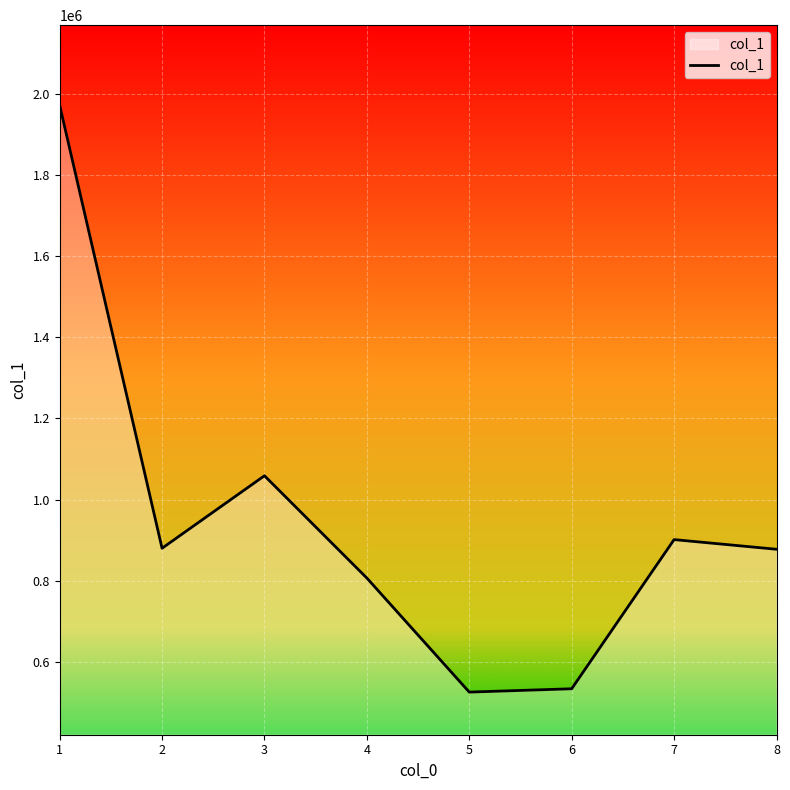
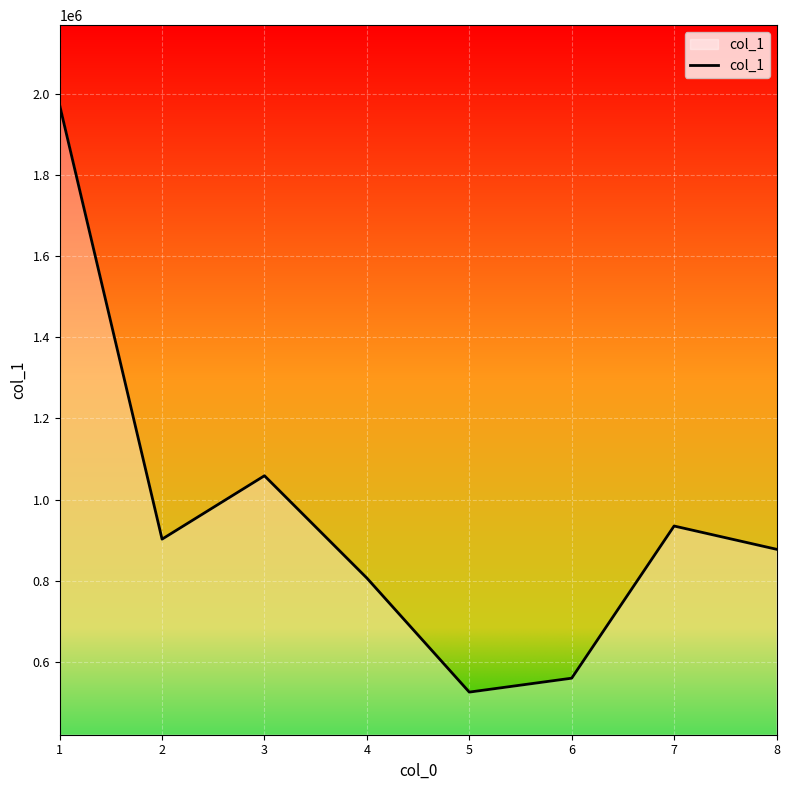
2: 880000 -> 900000
6: 530000 -> 560000
7: 900000 -> 930000
